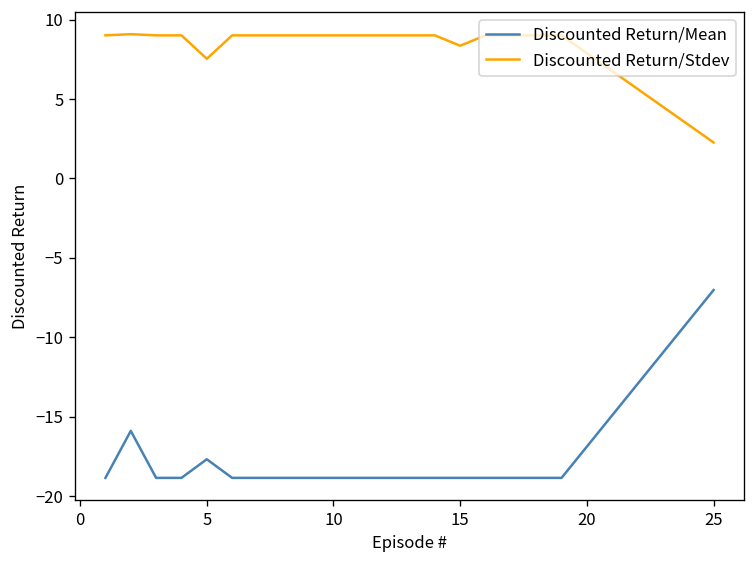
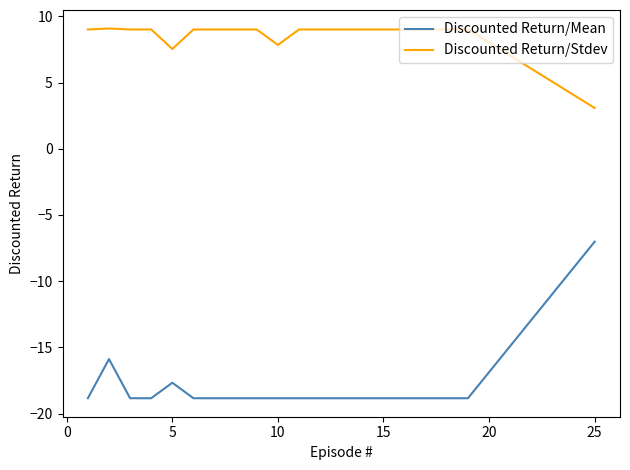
Discounted Return/Stdev, 10: 9.0 -> 7.8
Discounted Return/Stdev, 15: 8.4 -> 9.0
Discounted Return/Stdev, 25: 2.3 -> 3.1
